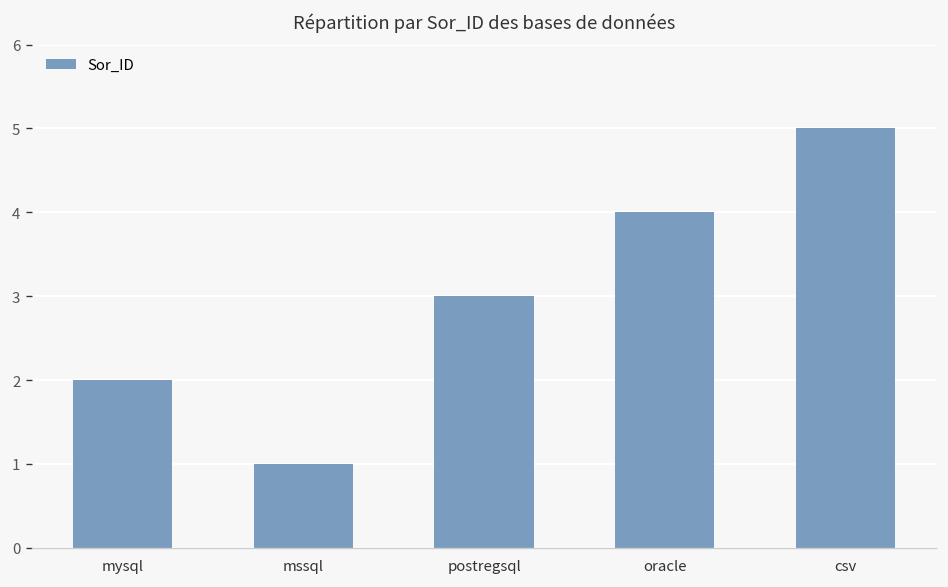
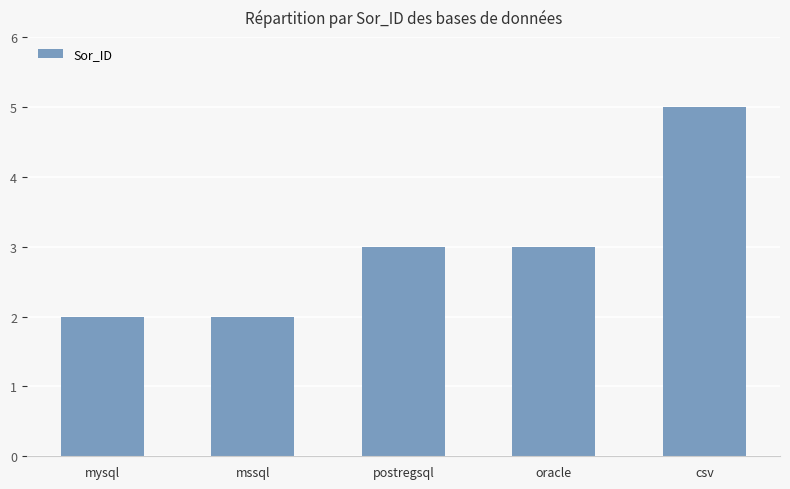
mssql: 1 -> 2
oracle: 4 -> 3
